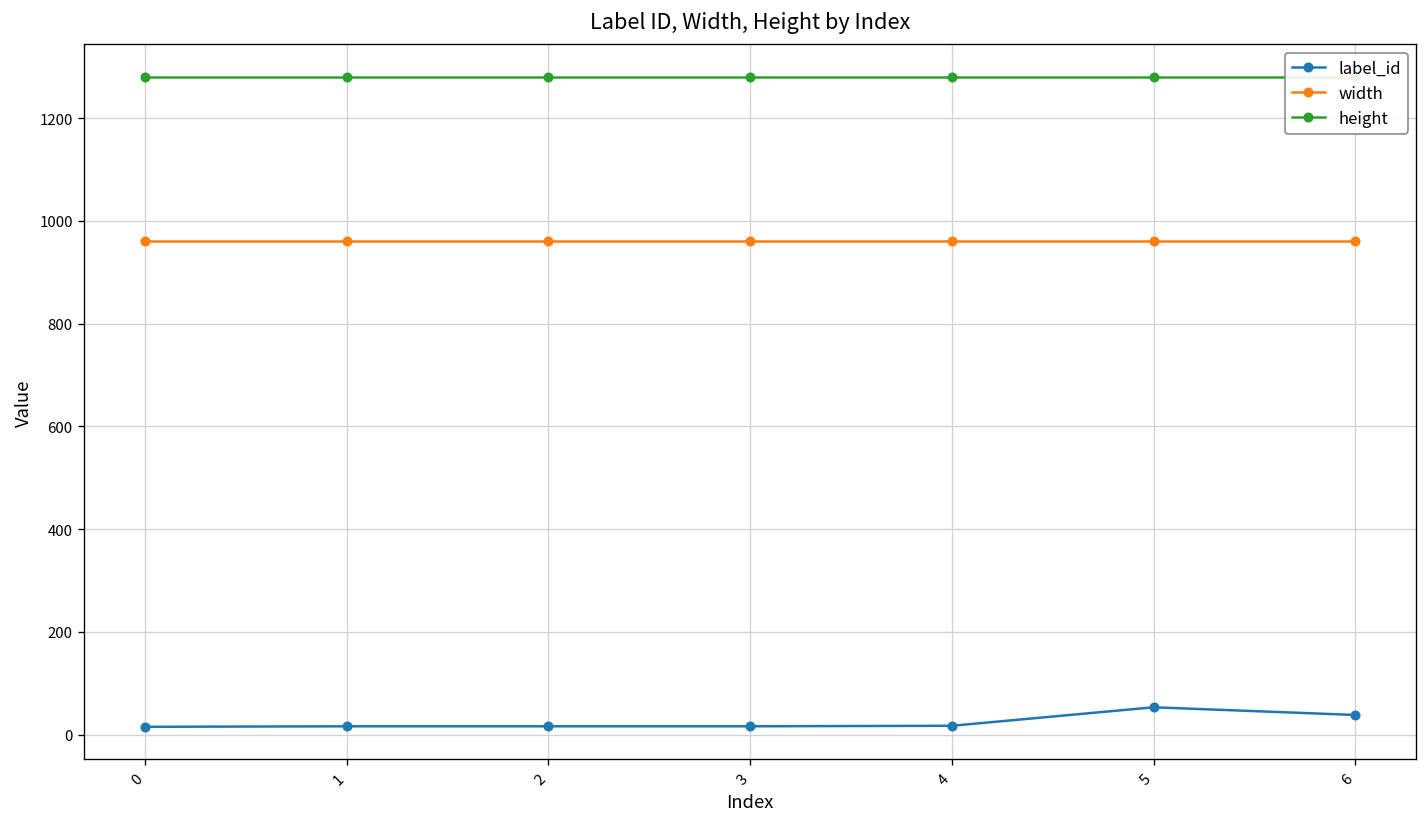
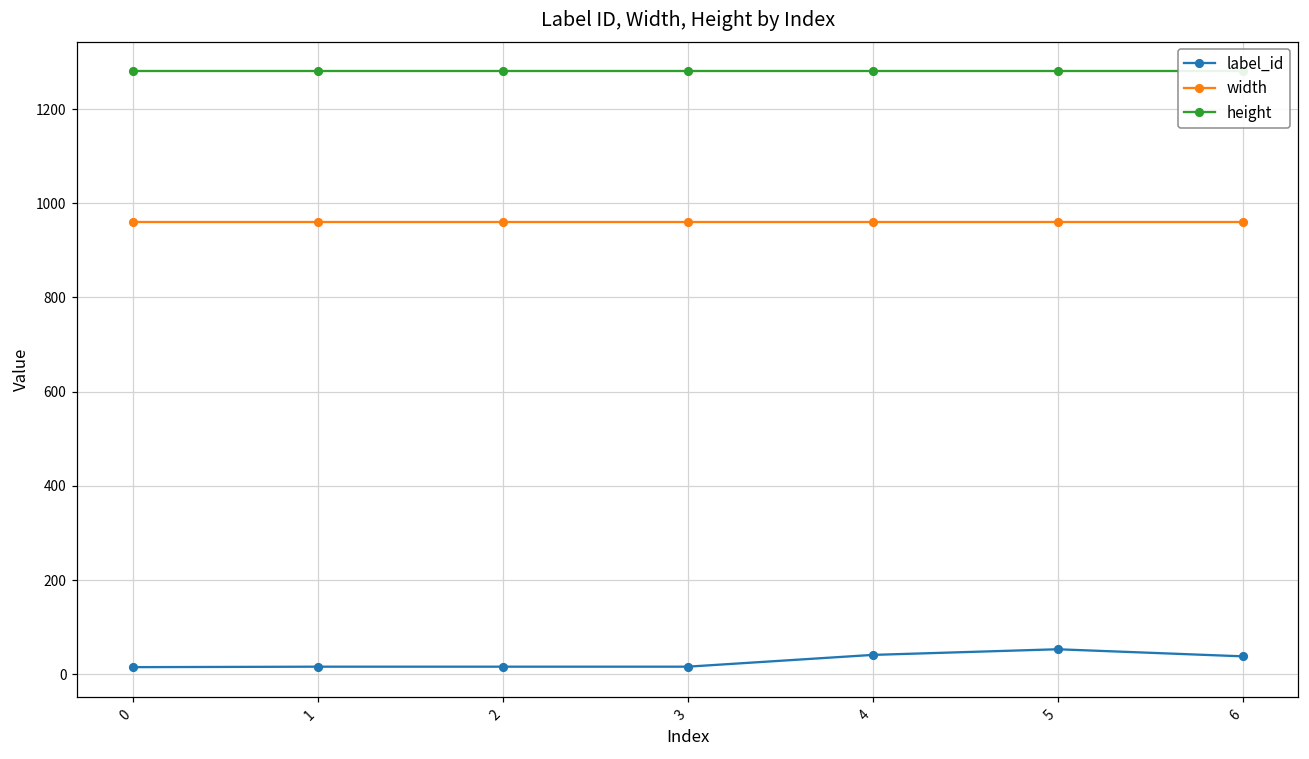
label_id, 4: 20 -> 40
